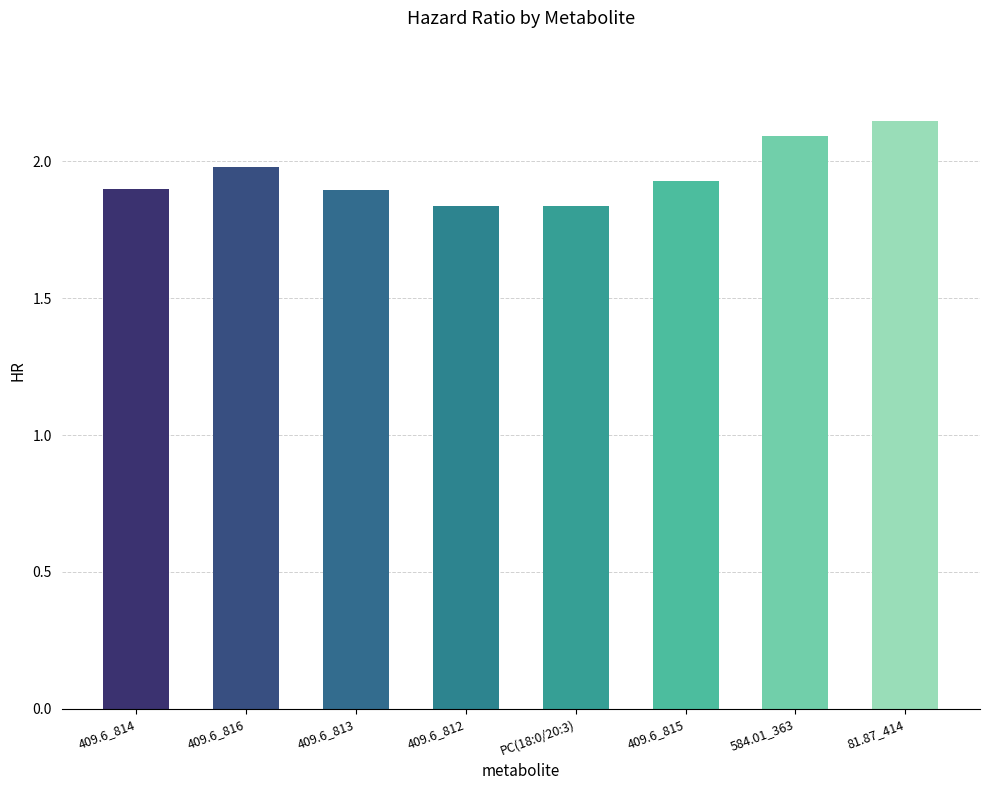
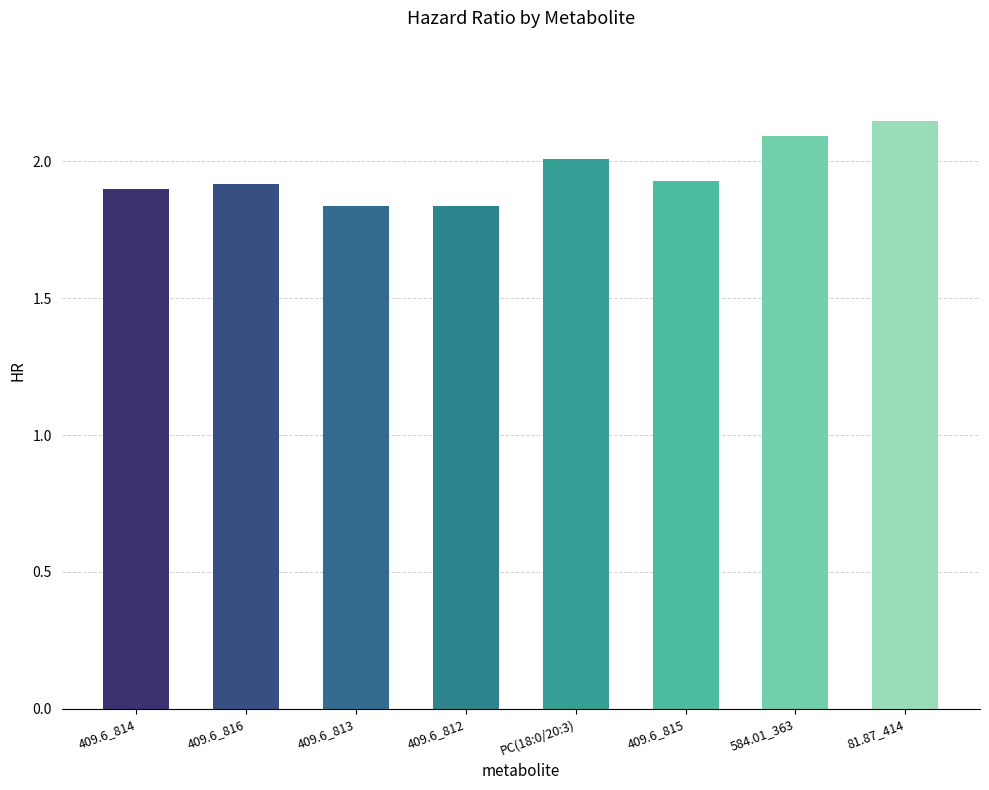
409.6_816: 1.98 -> 1.92
409.6_813: 1.89 -> 1.84
PC(18:0/20:3): 1.84 -> 2.01
